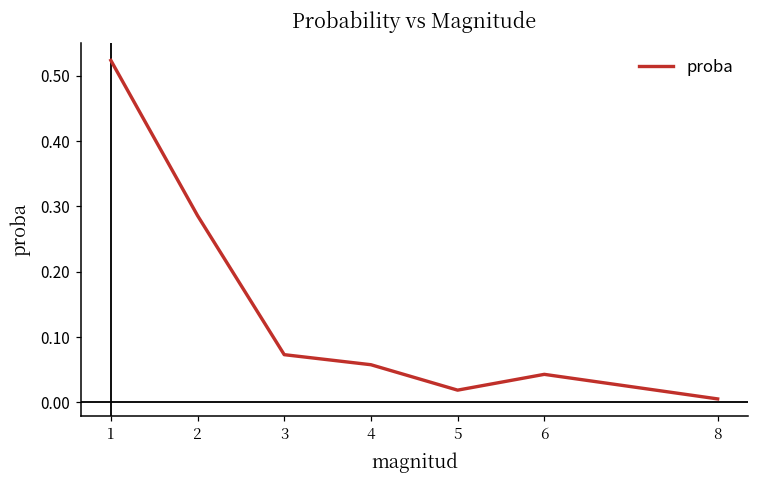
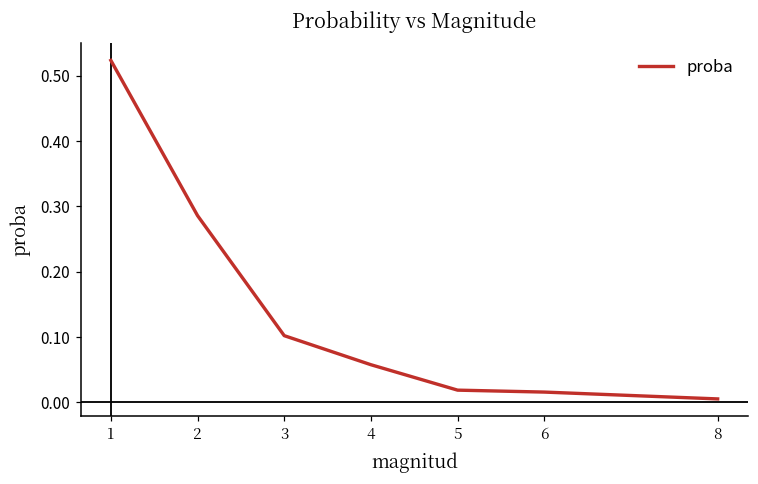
3: 0.07 -> 0.10
6: 0.04 -> 0.02
